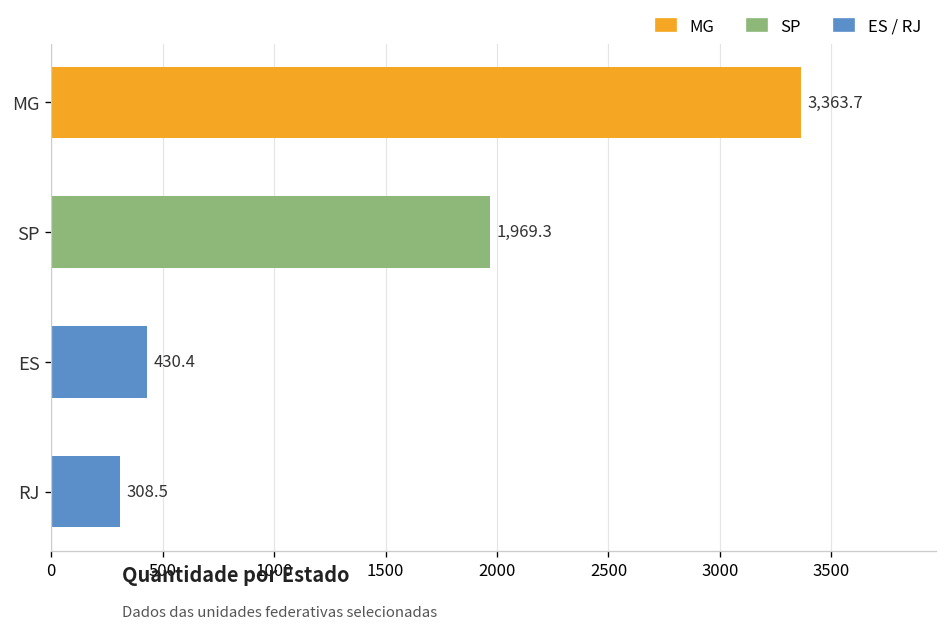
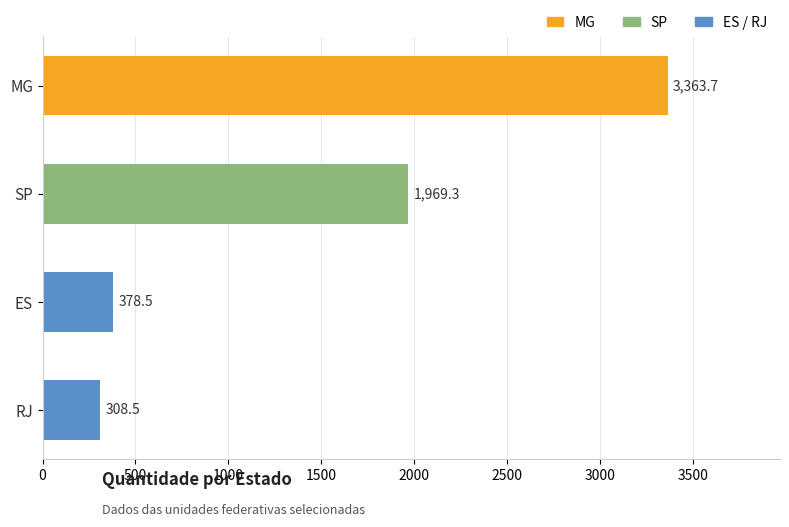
ES: 430.4 -> 378.5
